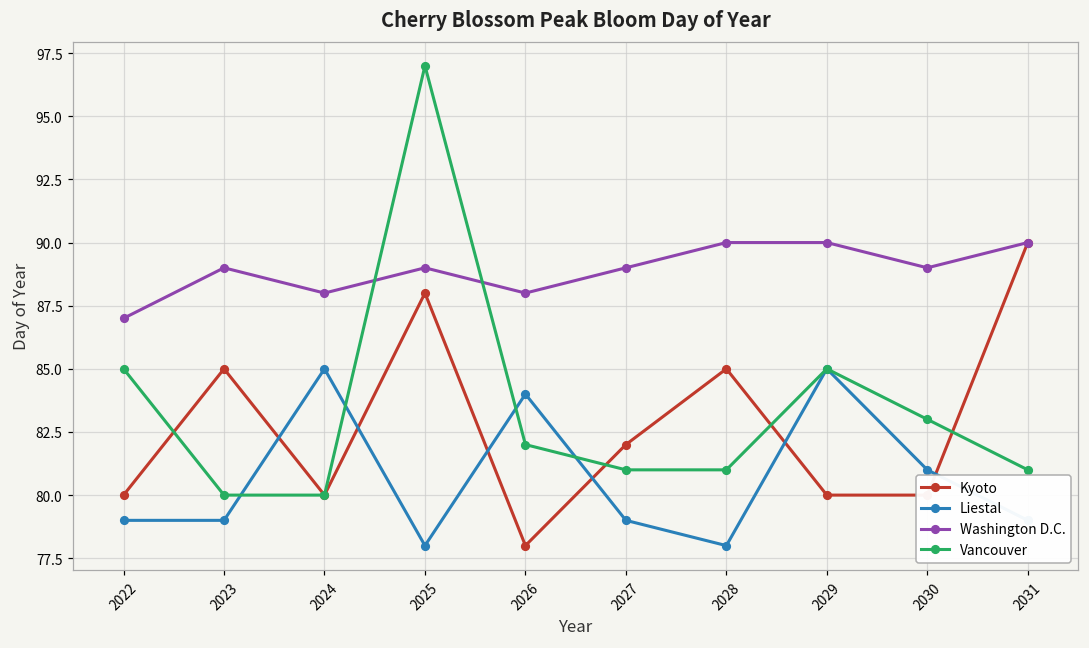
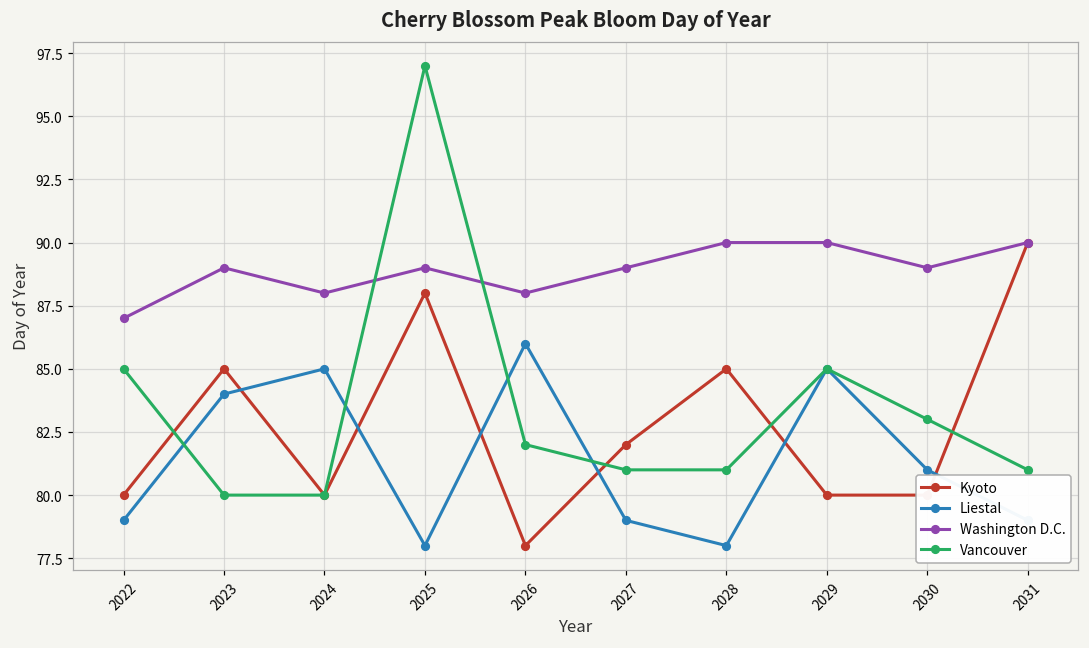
Liestal, 2023: 79 -> 84
Liestal, 2026: 84 -> 86
